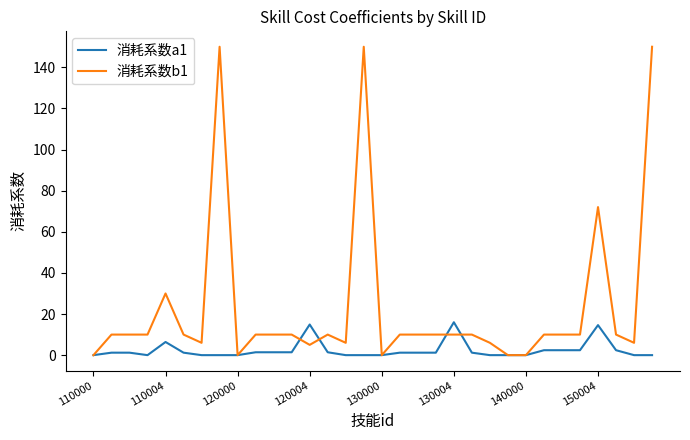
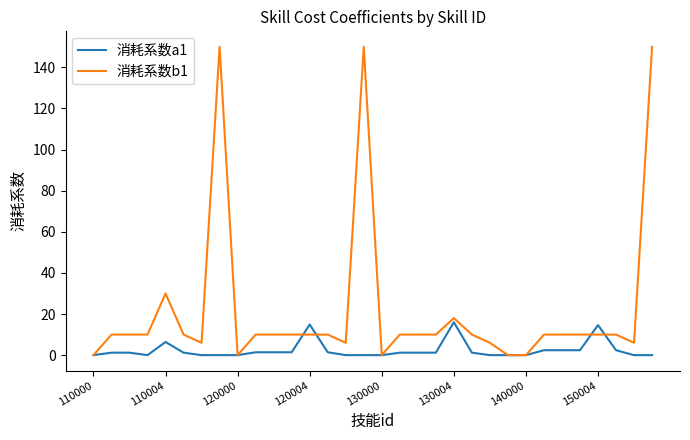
消耗系数b1, 120004: 5 -> 10
消耗系数b1, 130004: 10 -> 18
消耗系数b1, 150004: 72 -> 10
